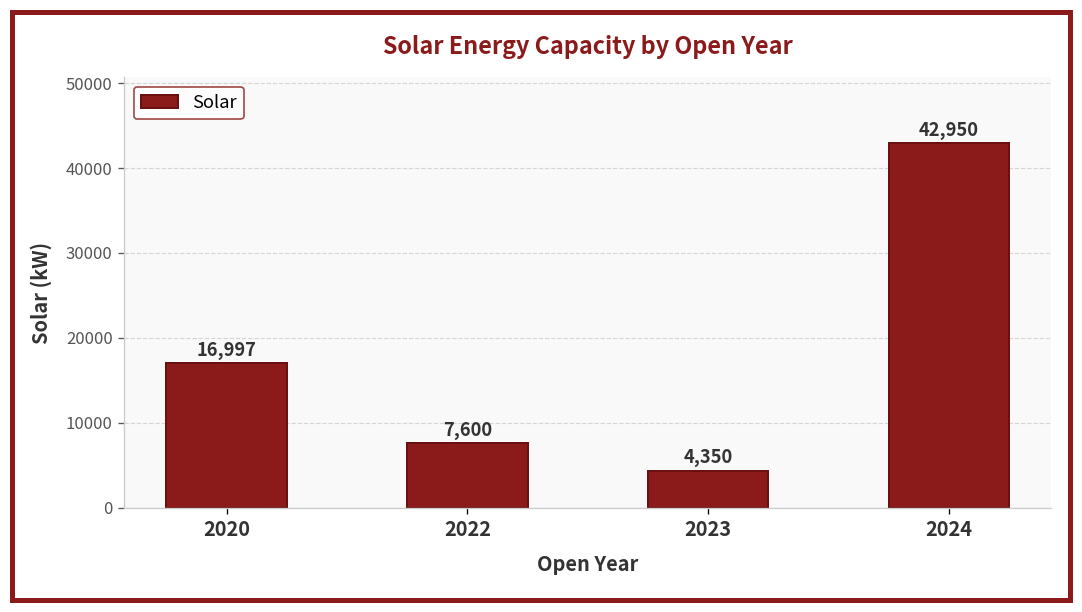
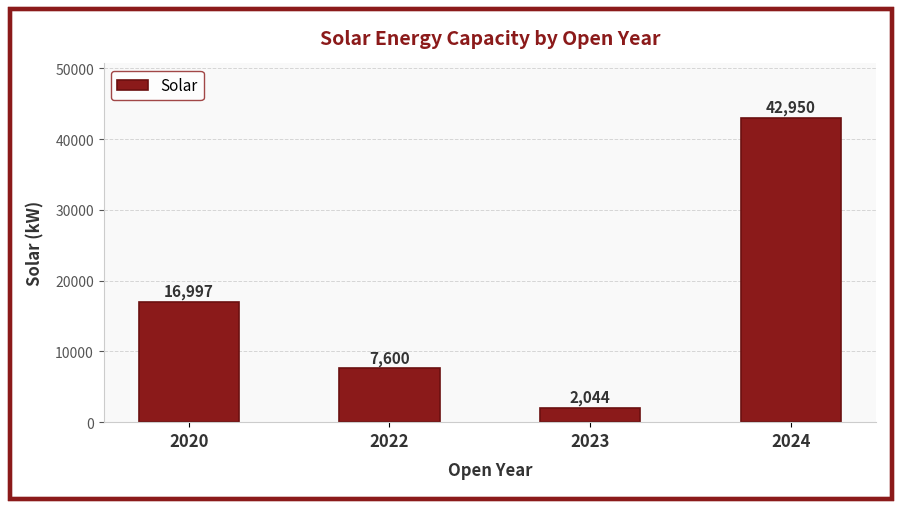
2023: 4,350 -> 2,044
